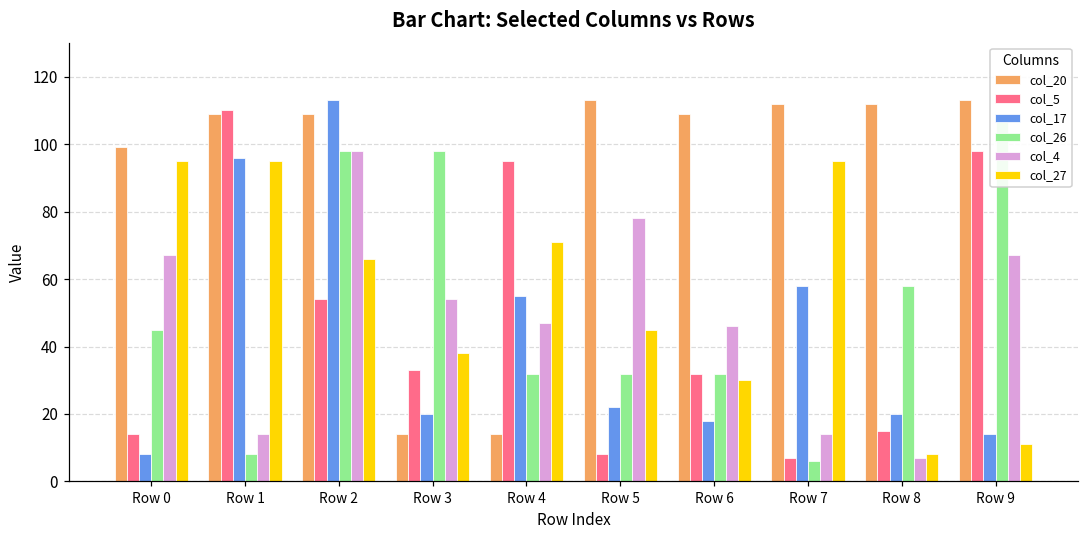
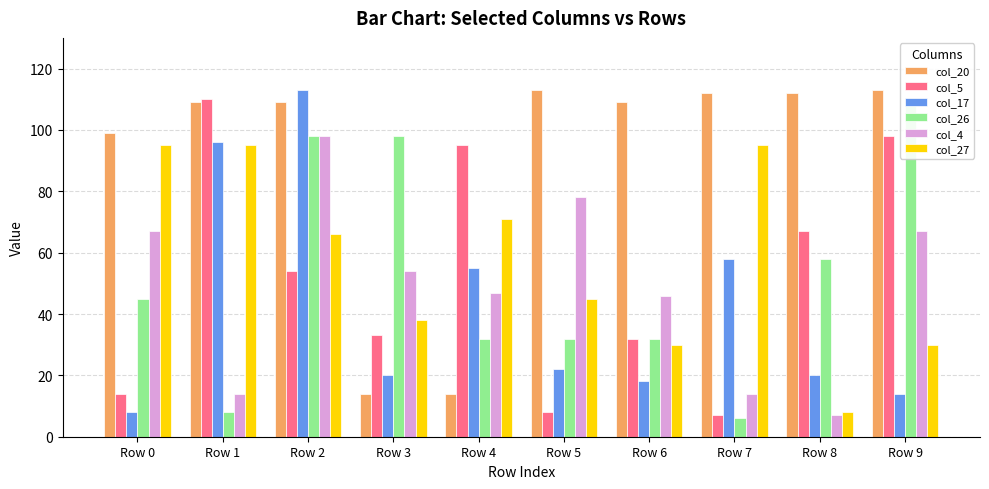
col_5, Row 8: 15 -> 67
col_27, Row 9: 11 -> 30
